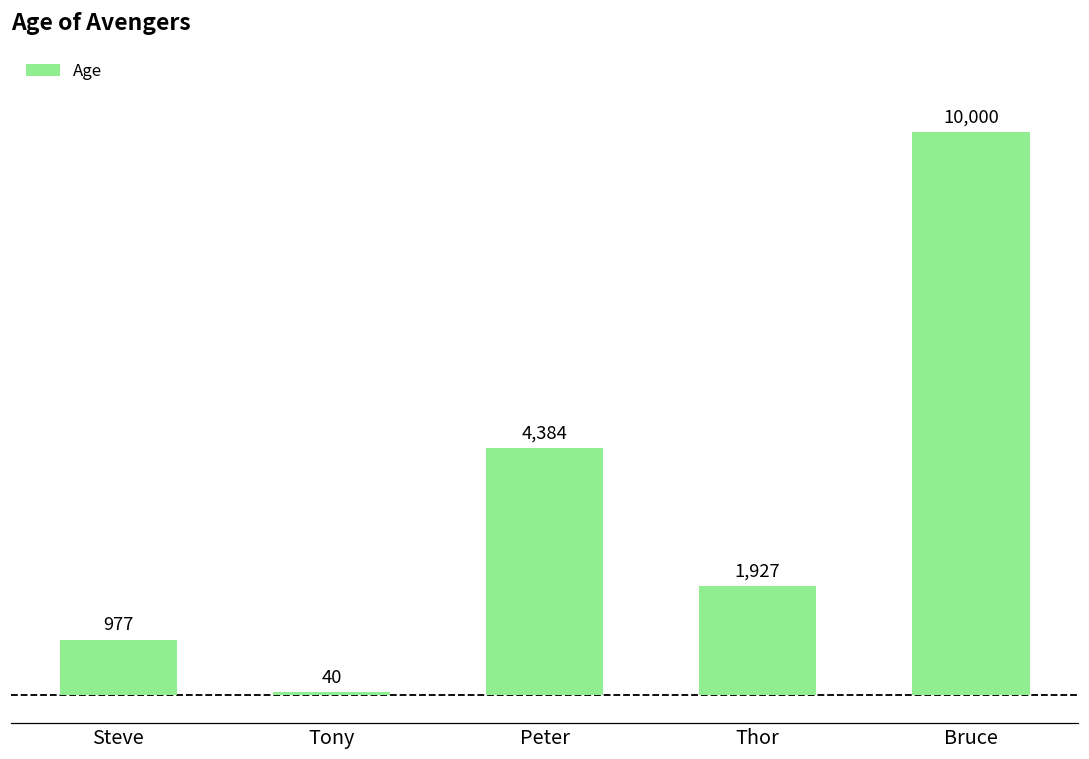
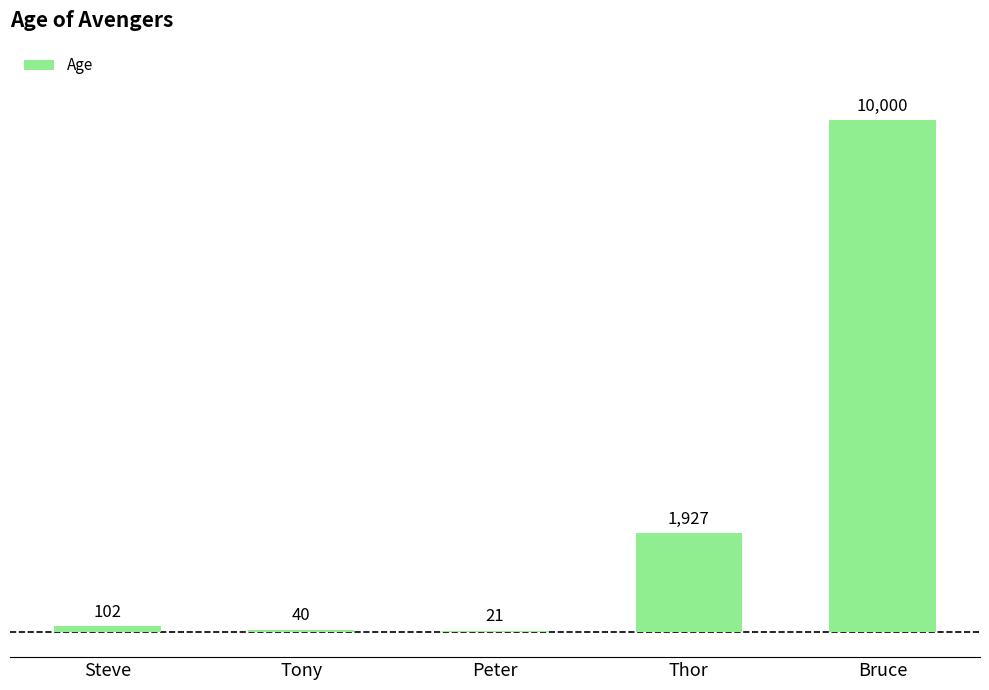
Steve: 977 -> 102
Peter: 4,384 -> 21
